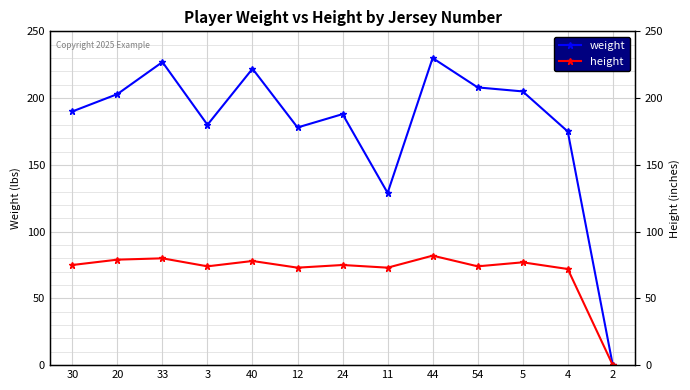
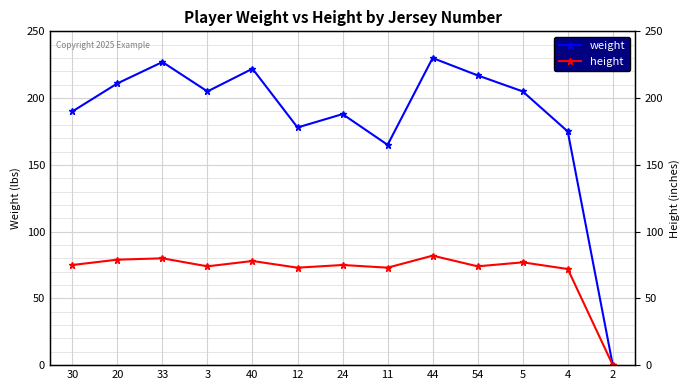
weight, 20: 203 -> 211
weight, 3: 180 -> 205
weight, 11: 129 -> 165
weight, 54: 208 -> 217
